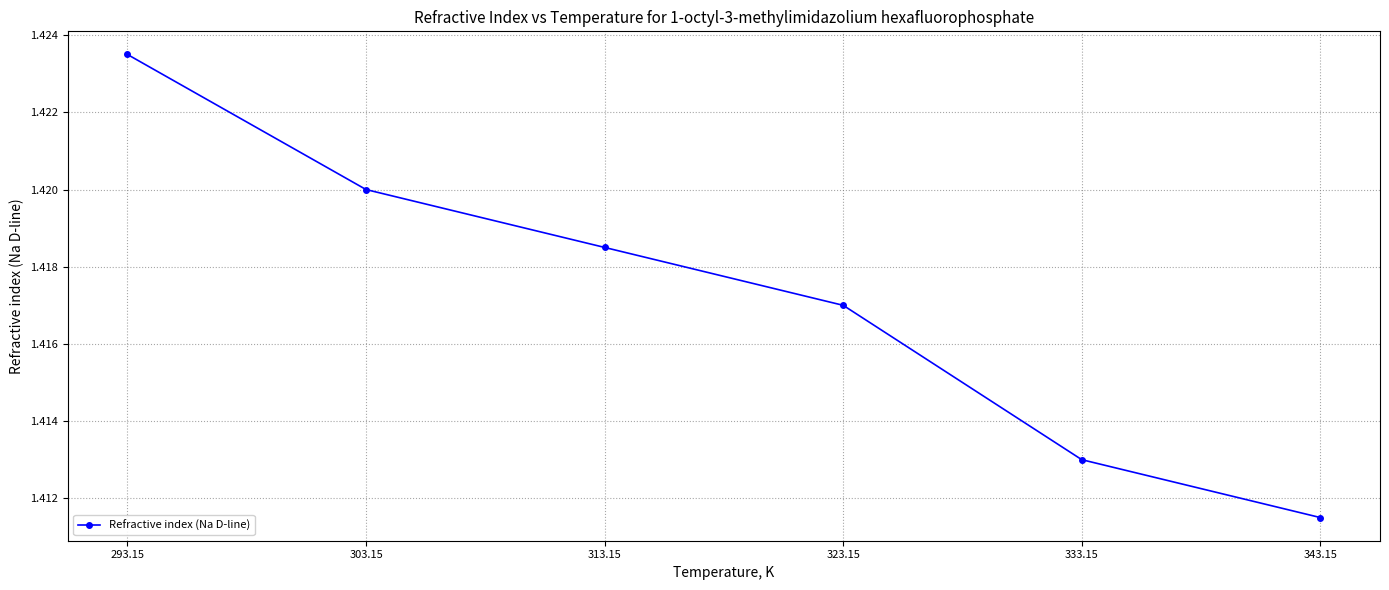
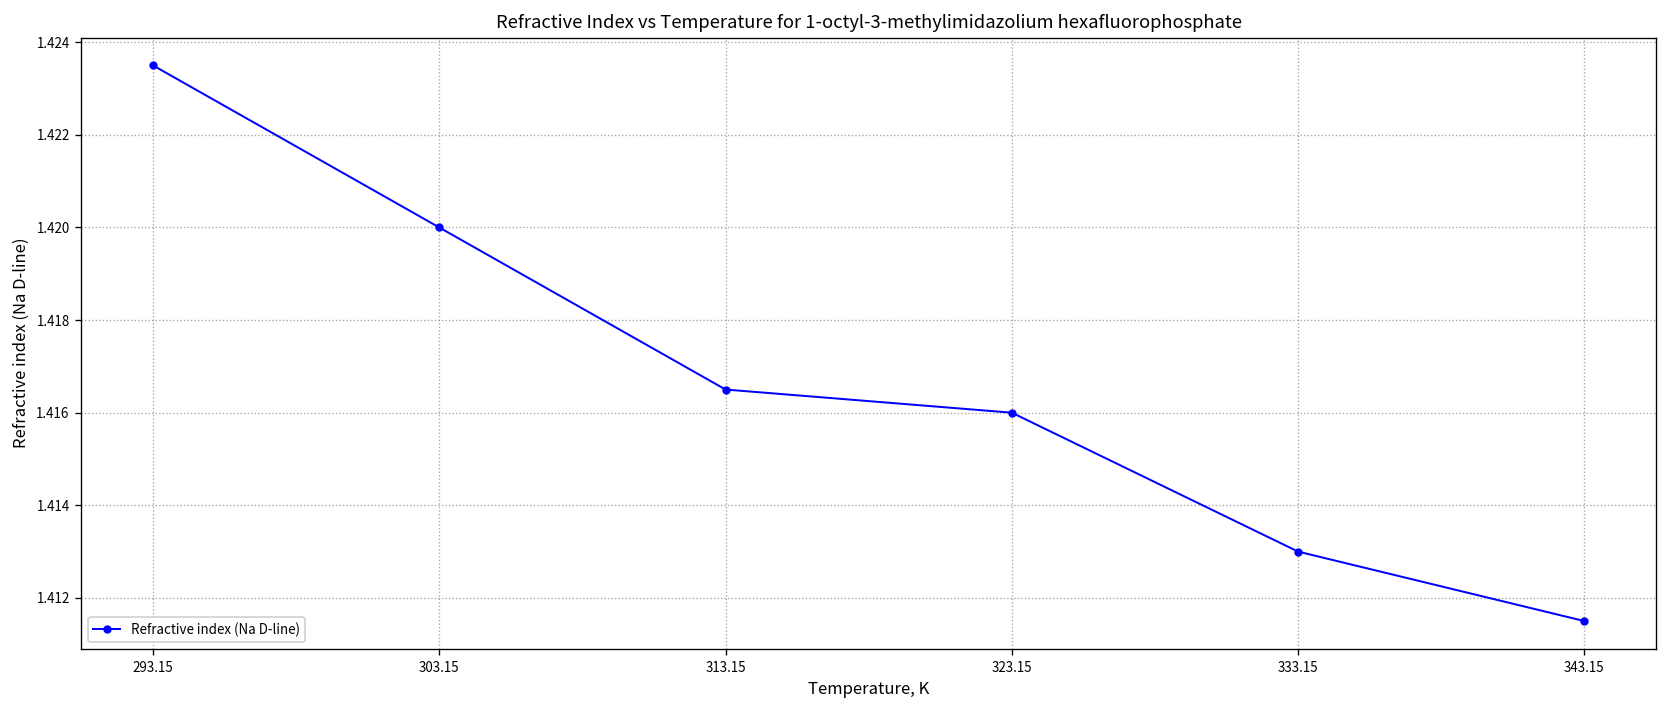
313.15: 1.4185 -> 1.4165
323.15: 1.417 -> 1.416
